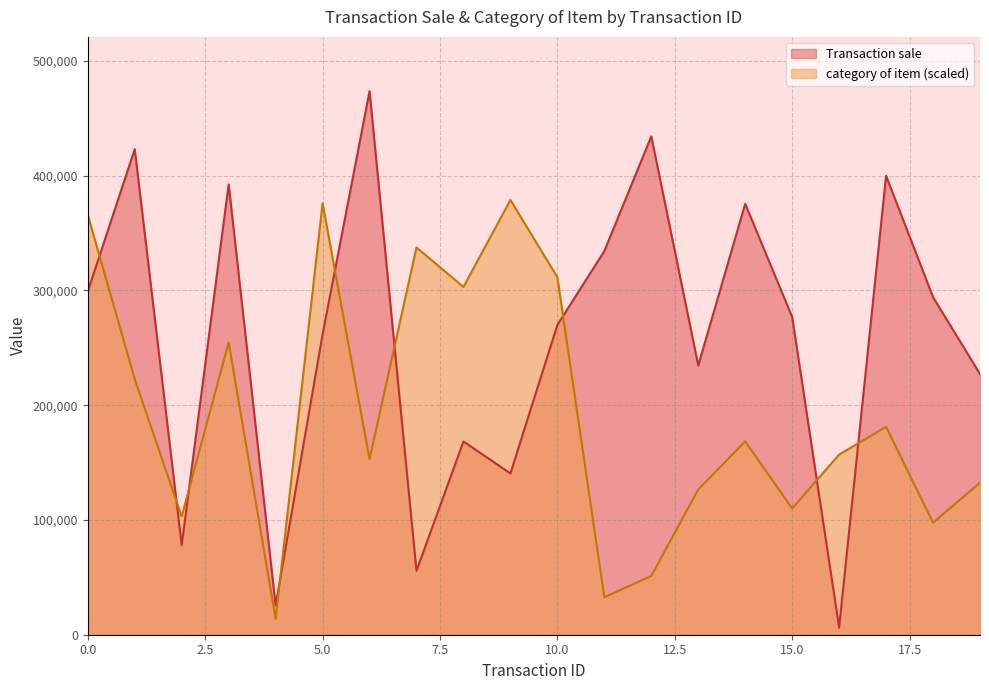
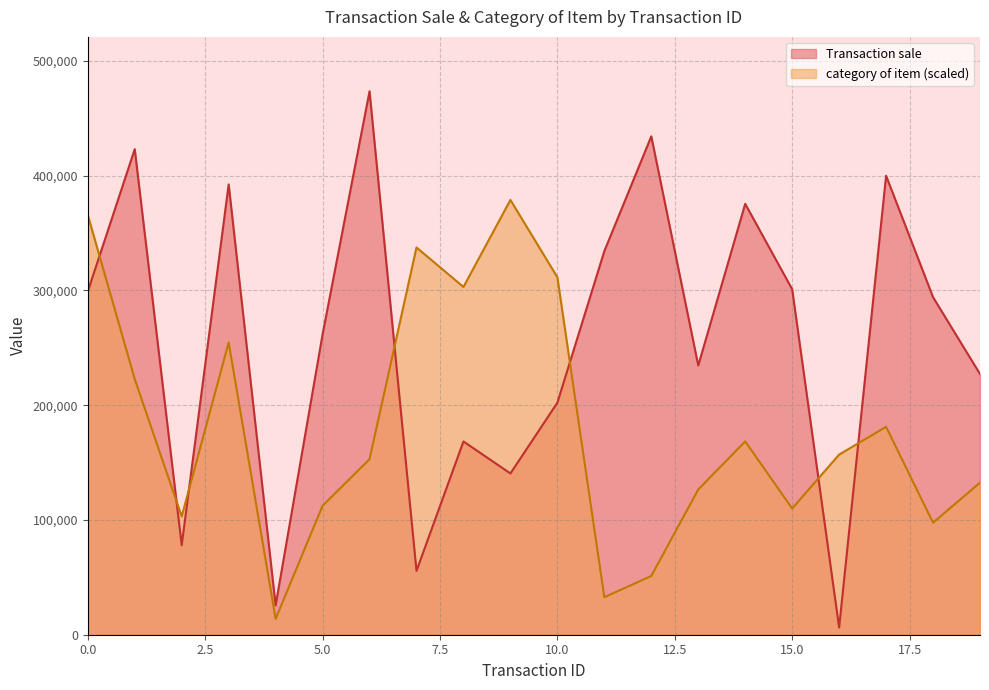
category of item (scaled), 5.0: 376,000 -> 112,000
Transaction sale, 10.0: 270,000 -> 202,000
Transaction sale, 15.0: 277,000 -> 301,000
